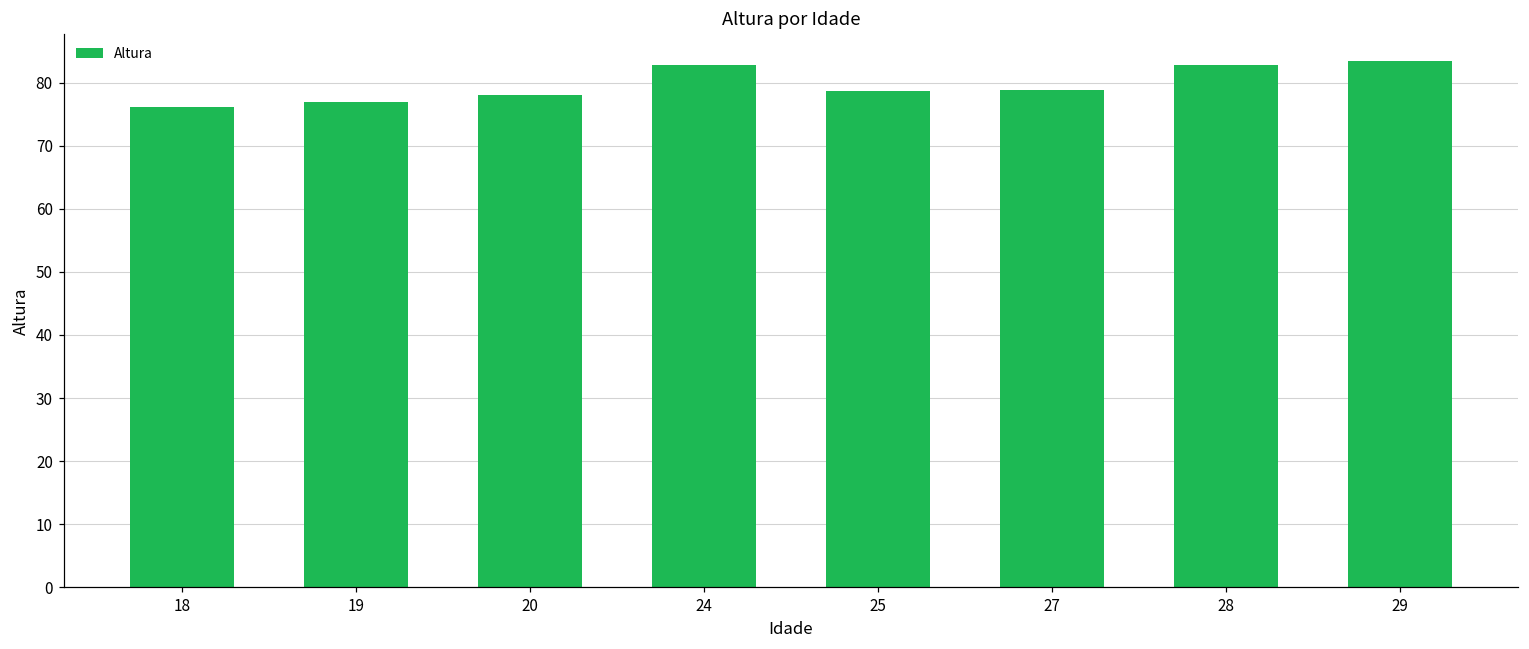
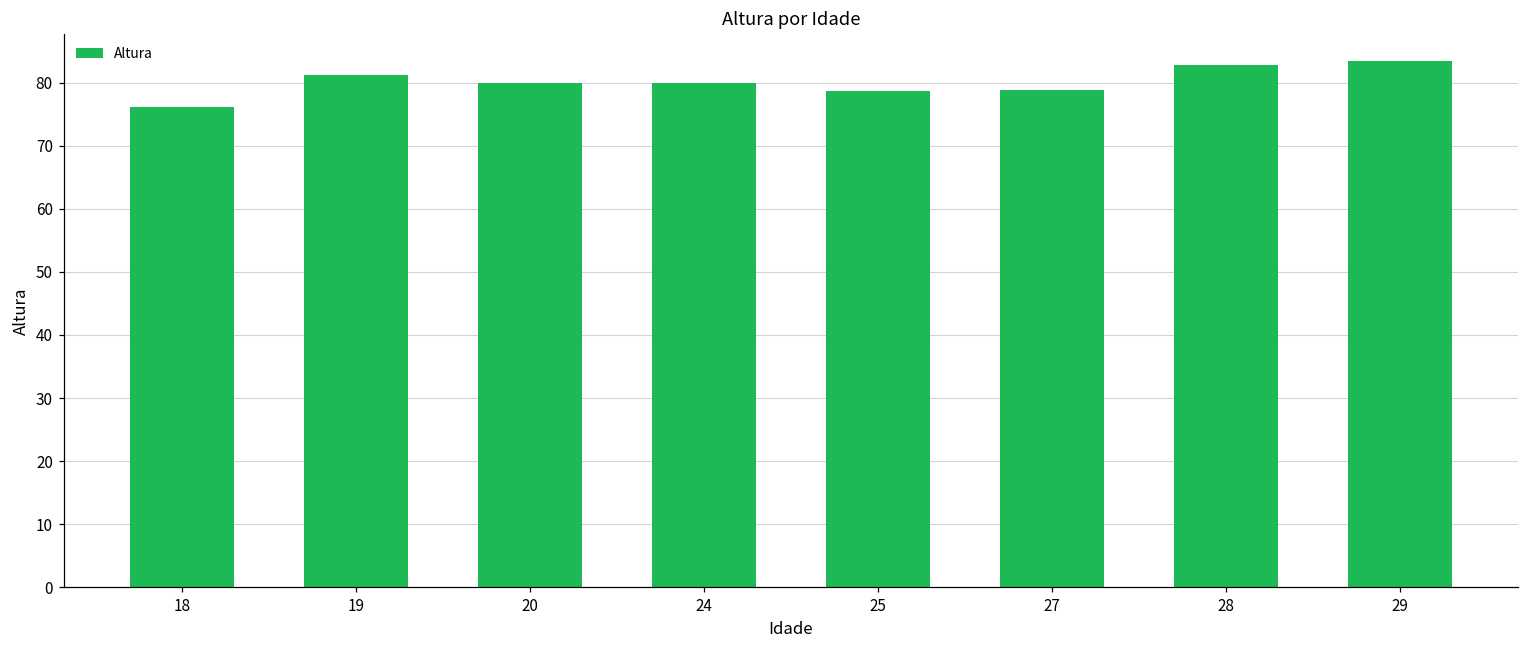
19: 77 -> 81
20: 78 -> 80
24: 83 -> 80
